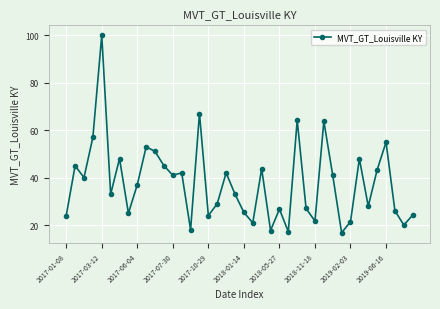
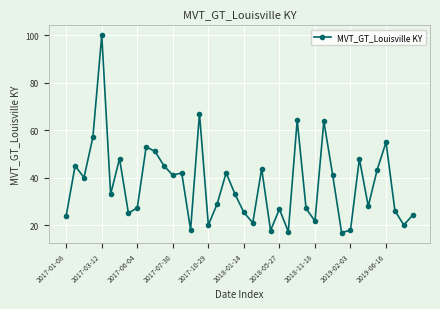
2017-06-04: 37 -> 27
2017-10-29: 24 -> 20
2019-02-03: 21 -> 18
